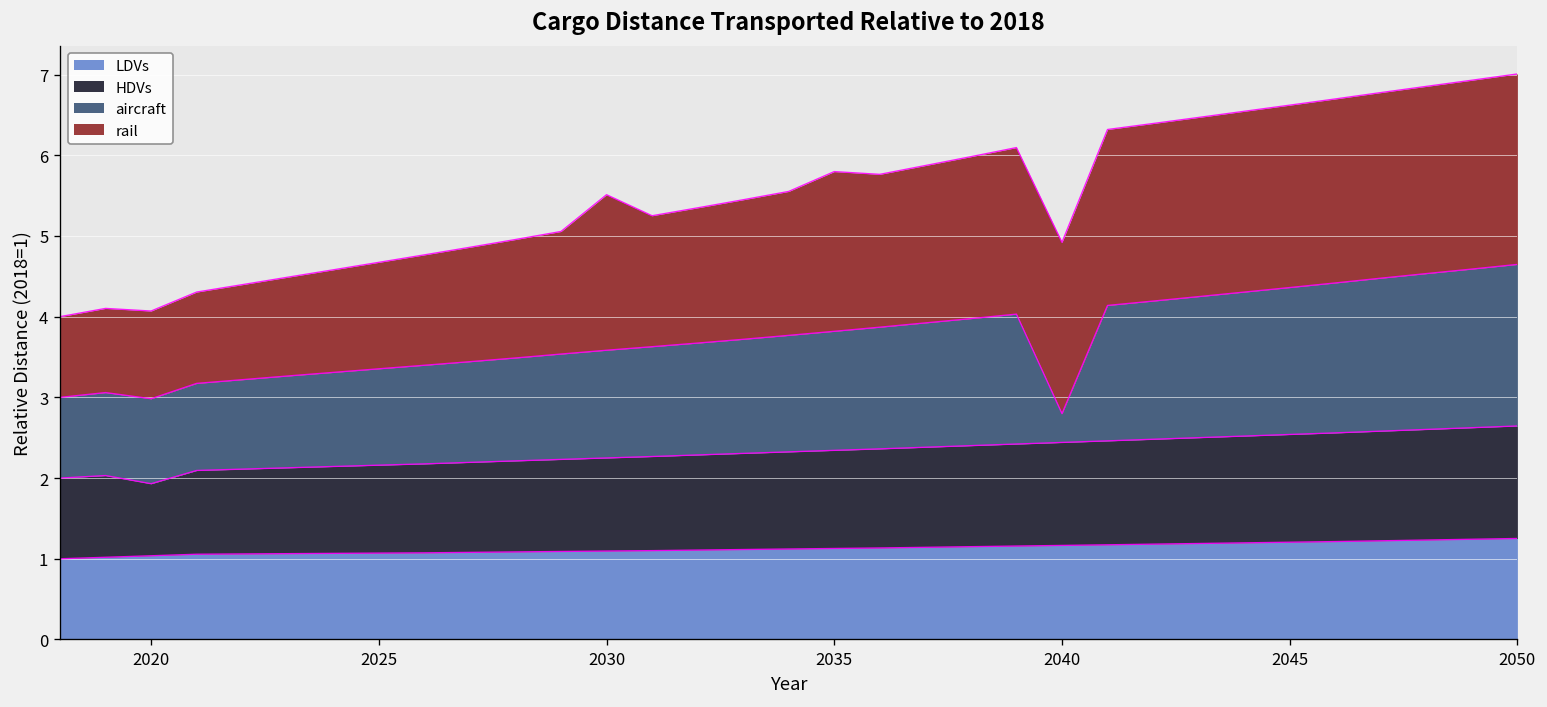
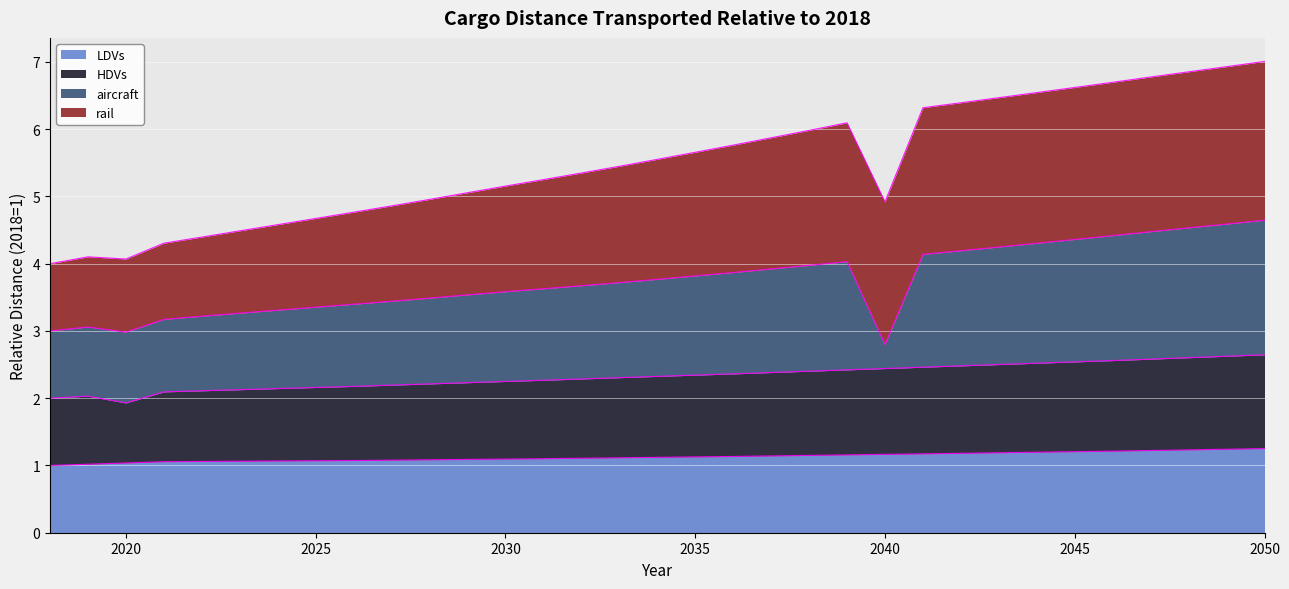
rail, 2030: 1.9 -> 1.6
rail, 2035: 2.0 -> 1.8
